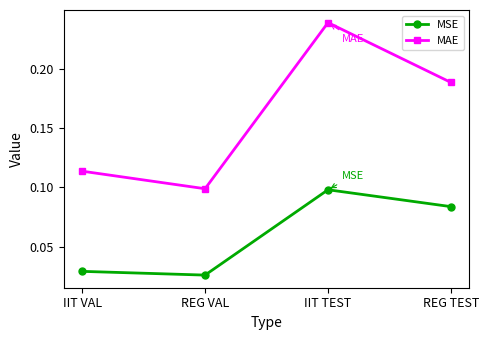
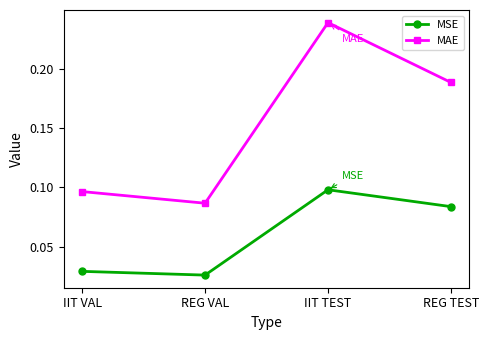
MAE, IIT VAL: 0.114 -> 0.096
MAE, REG VAL: 0.099 -> 0.087
